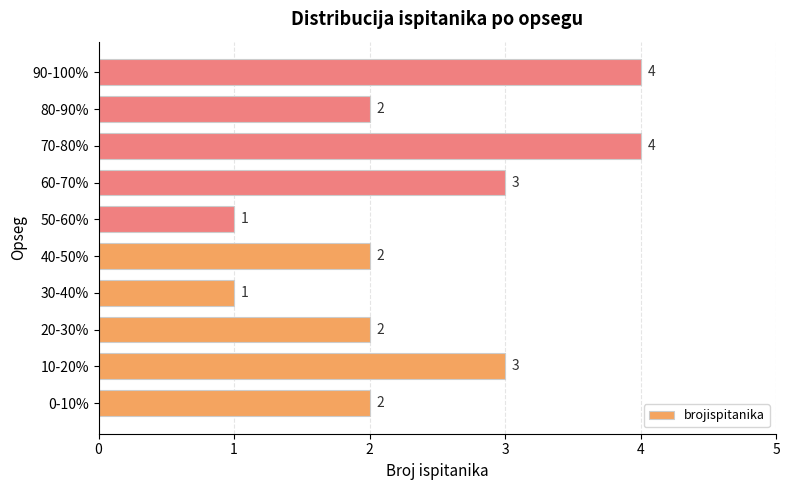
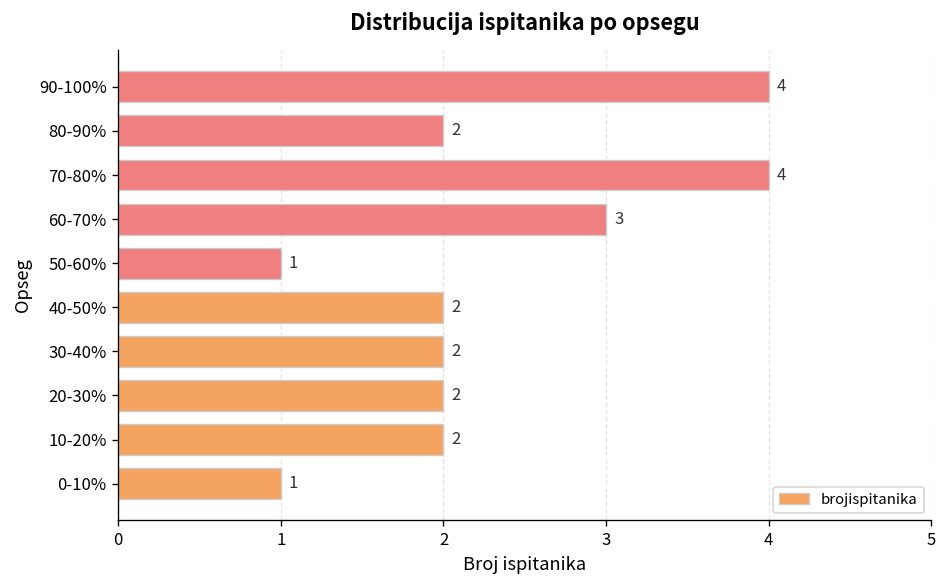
30-40%: 1 -> 2
10-20%: 3 -> 2
0-10%: 2 -> 1
